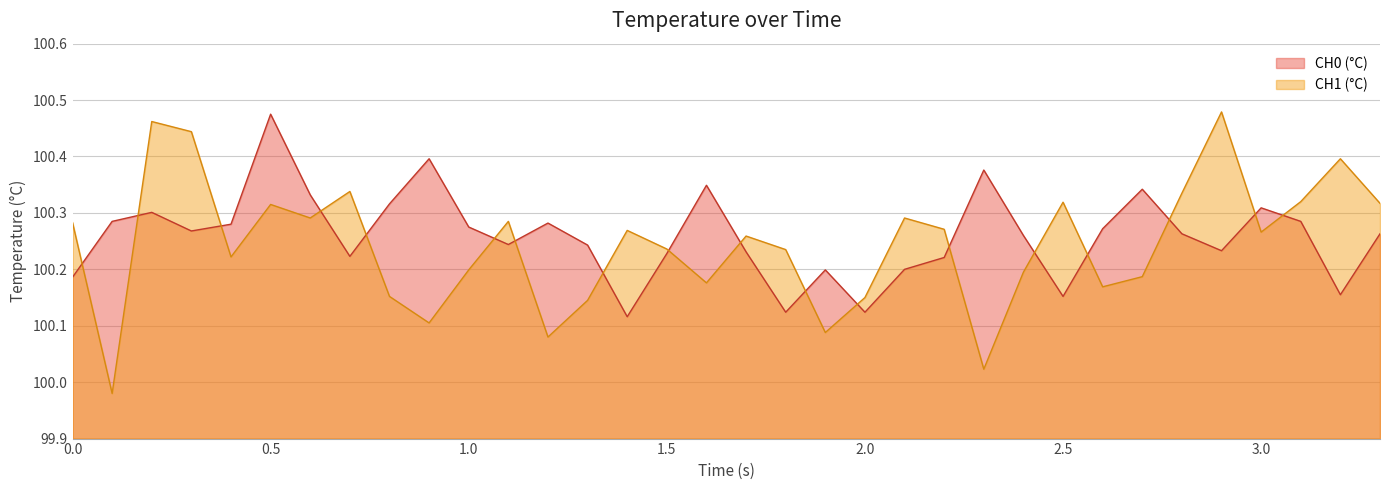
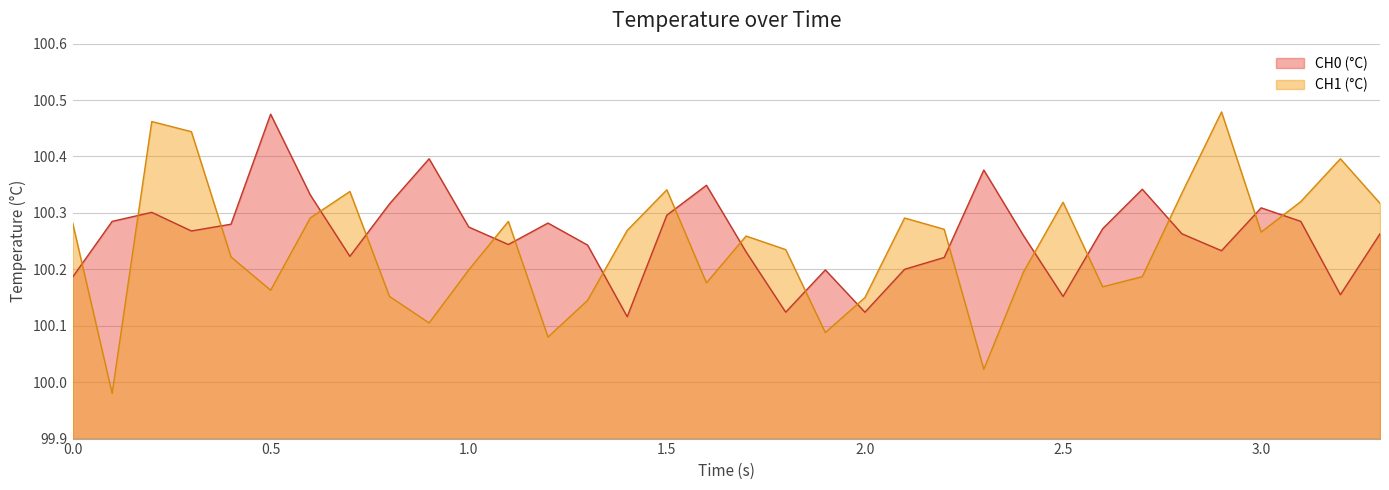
CH1 (°C), 0.5: 100.32 -> 100.16
CH0 (°C), 1.5: 100.23 -> 100.30
CH1 (°C), 1.5: 100.24 -> 100.34
